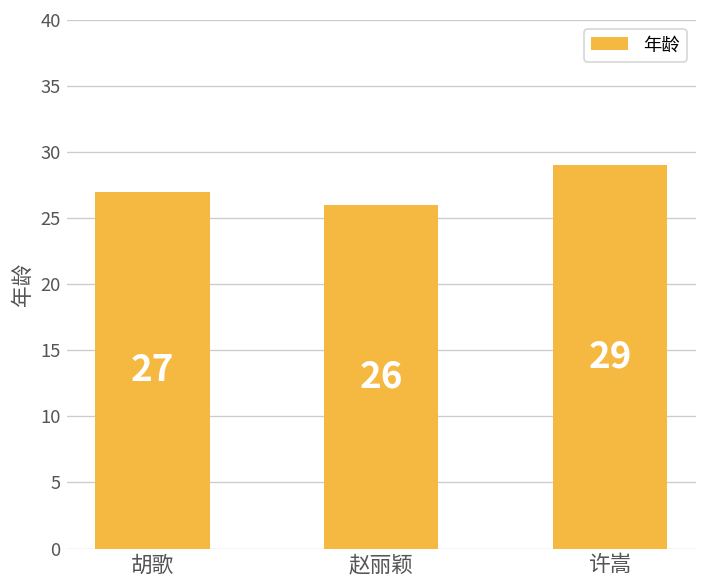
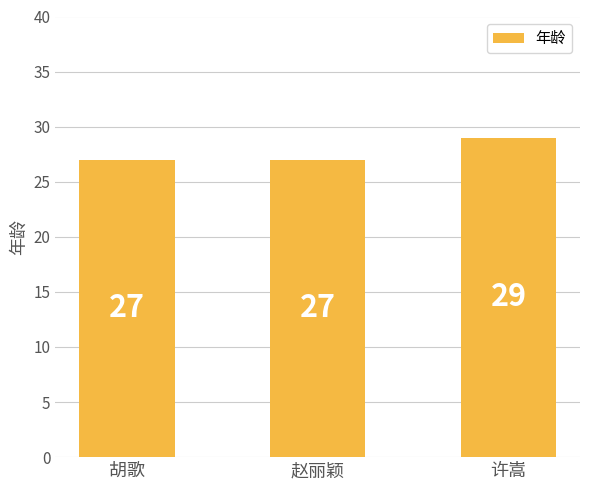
赵丽颖: 26 -> 27
